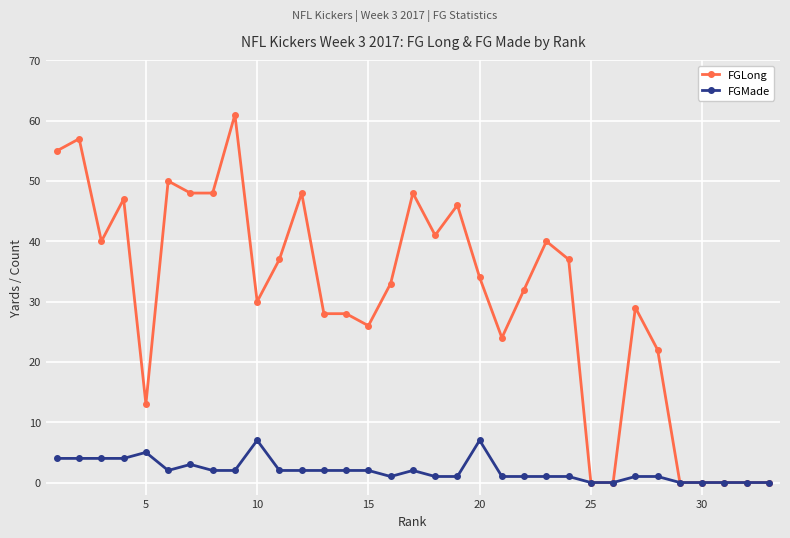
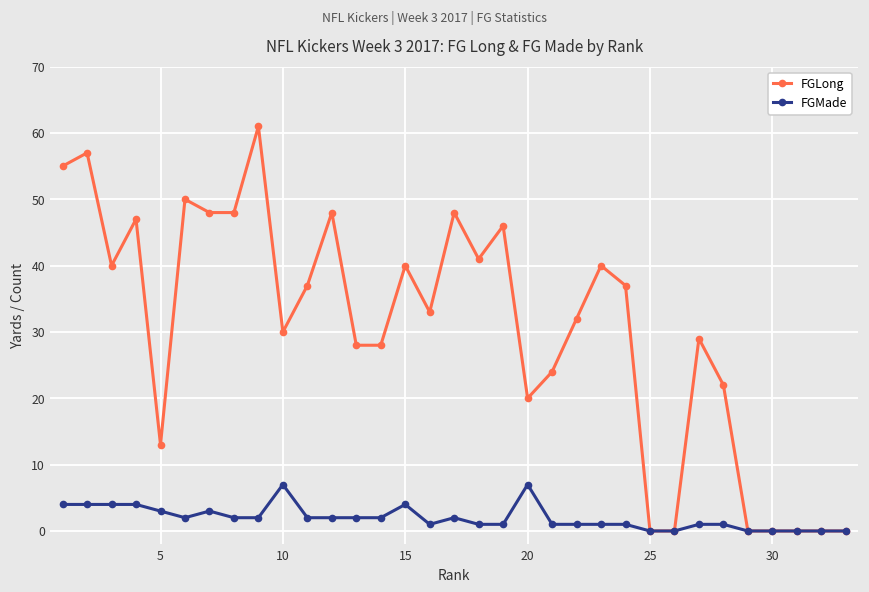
FGMade, 5: 5 -> 3
FGLong, 15: 26 -> 40
FGMade, 15: 2 -> 4
FGLong, 20: 34 -> 20
